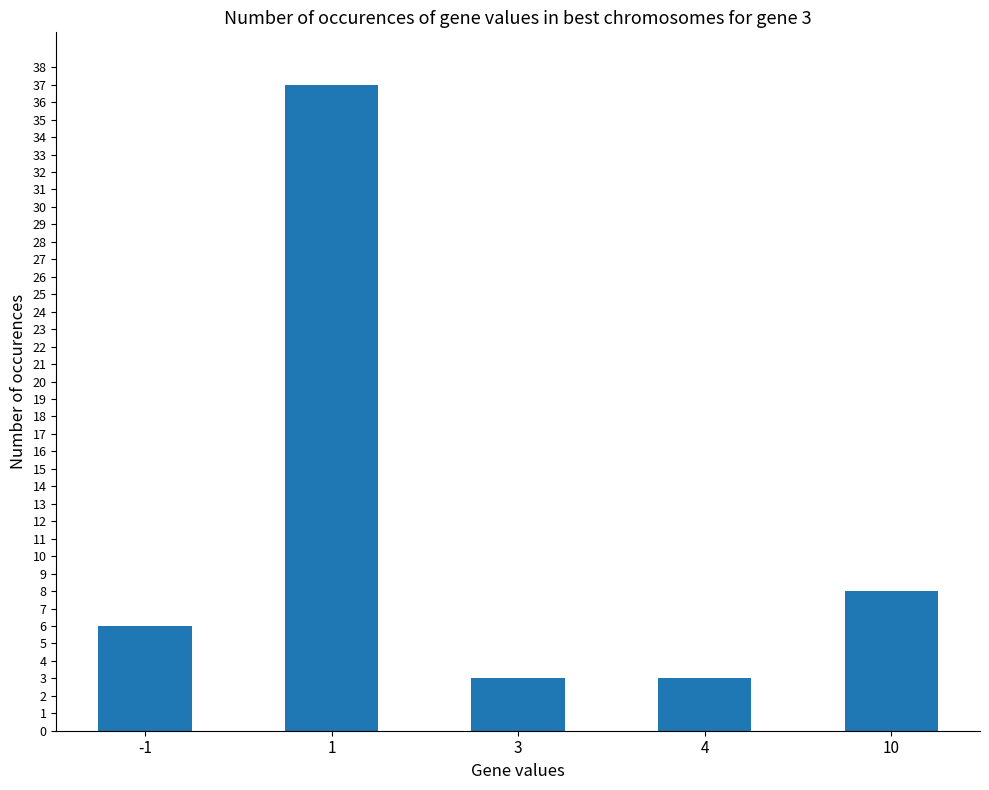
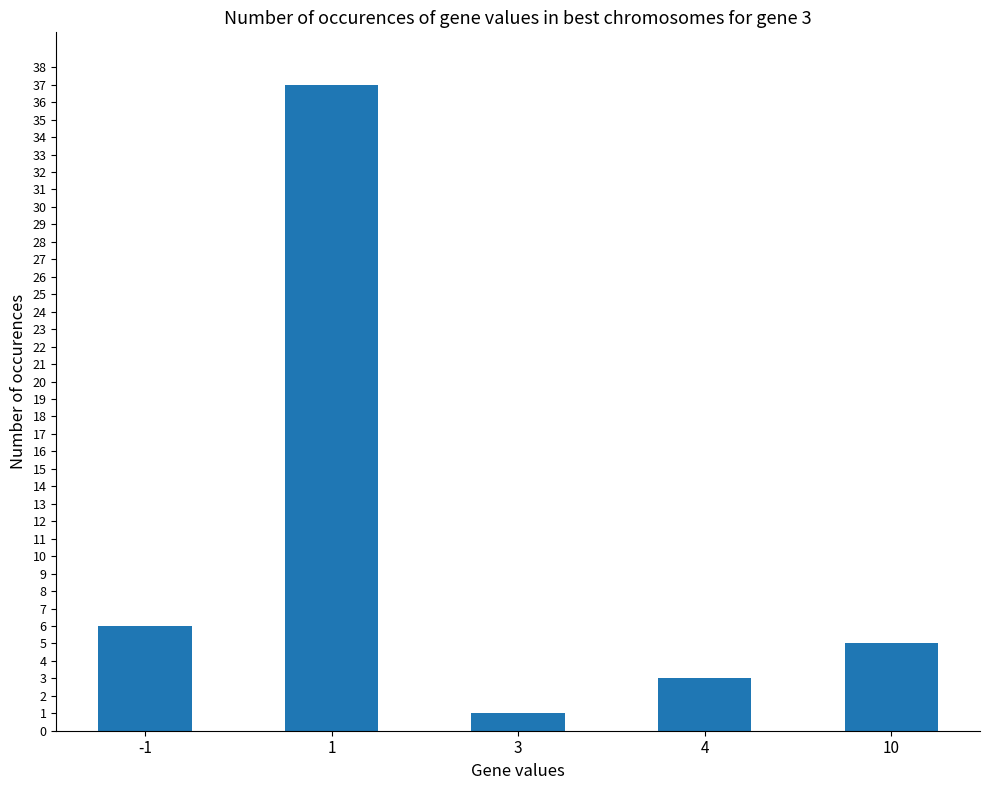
3: 3 -> 1
10: 8 -> 5
